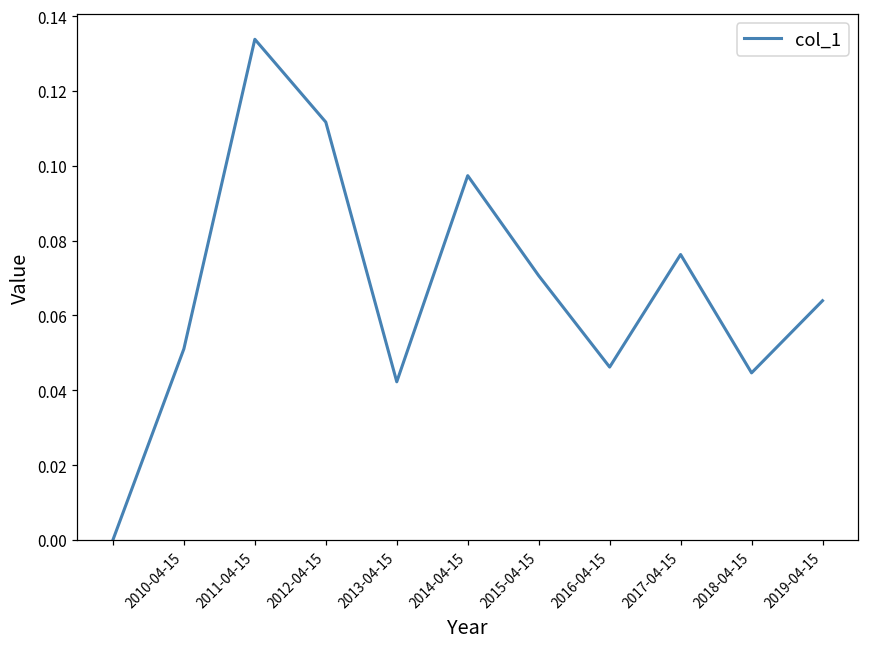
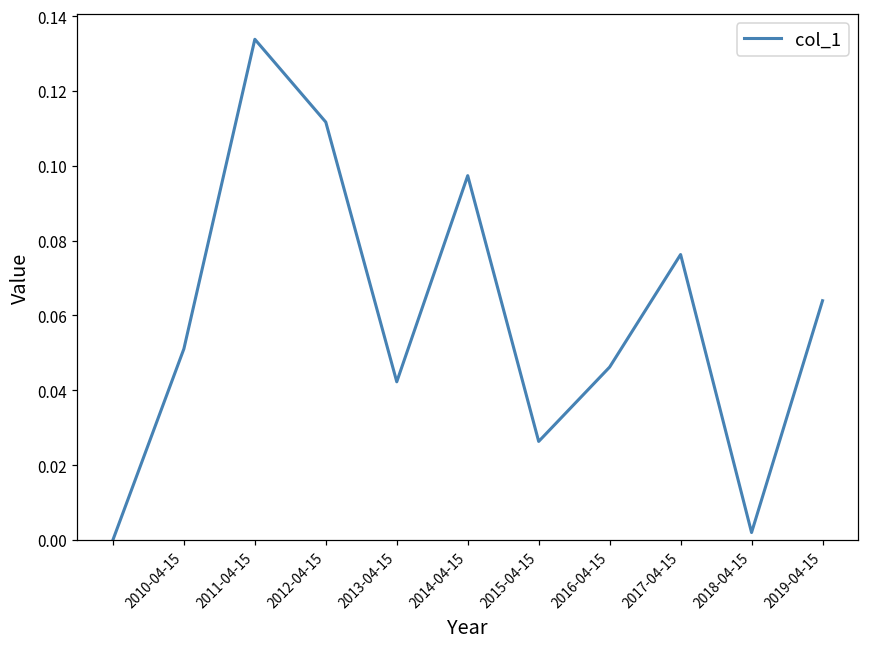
2015-04-15: 0.071 -> 0.026
2018-04-15: 0.045 -> 0.002
